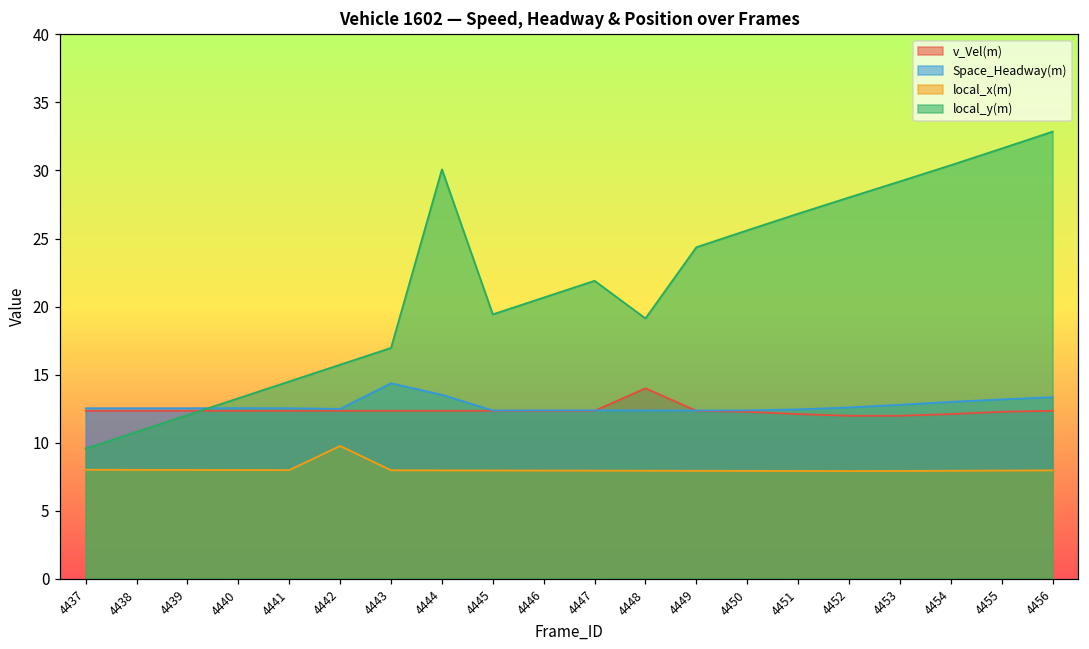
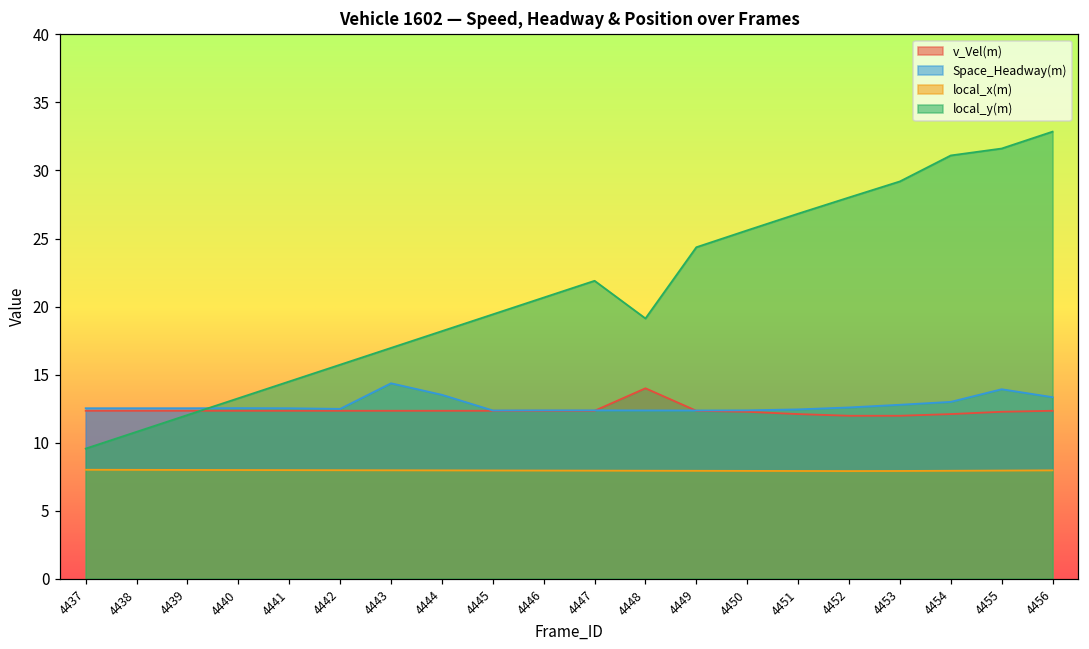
local_x(m), 4442: 9.7 -> 8.0
local_y(m), 4444: 30.1 -> 18.2
local_y(m), 4454: 30.4 -> 31.1
Space_Headway(m), 4455: 13.2 -> 13.9
